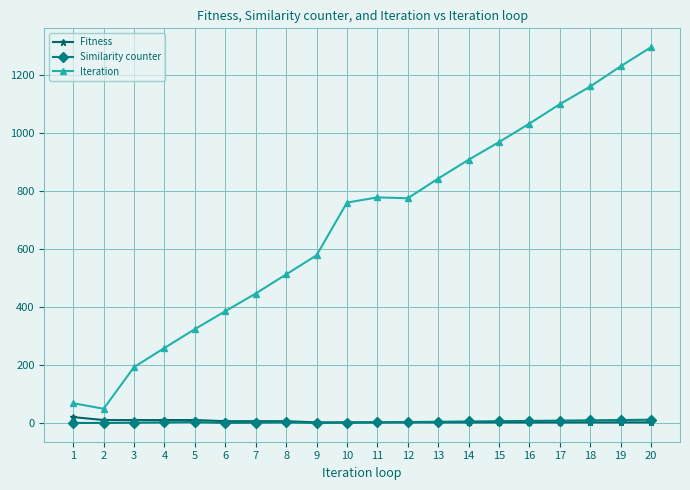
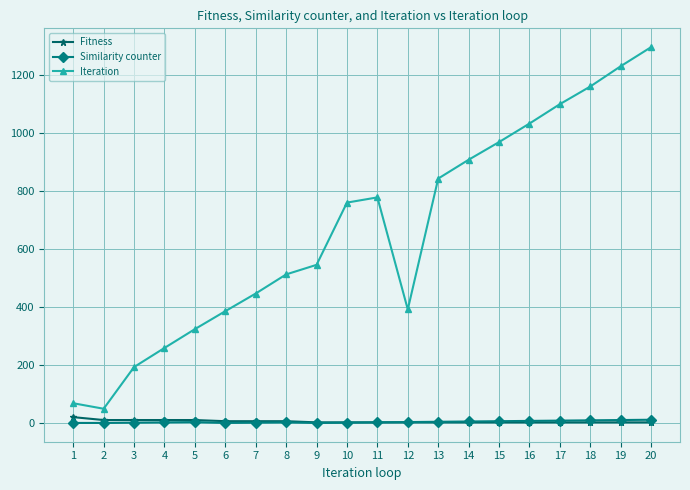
Iteration, 9: 580 -> 550
Iteration, 12: 780 -> 390
